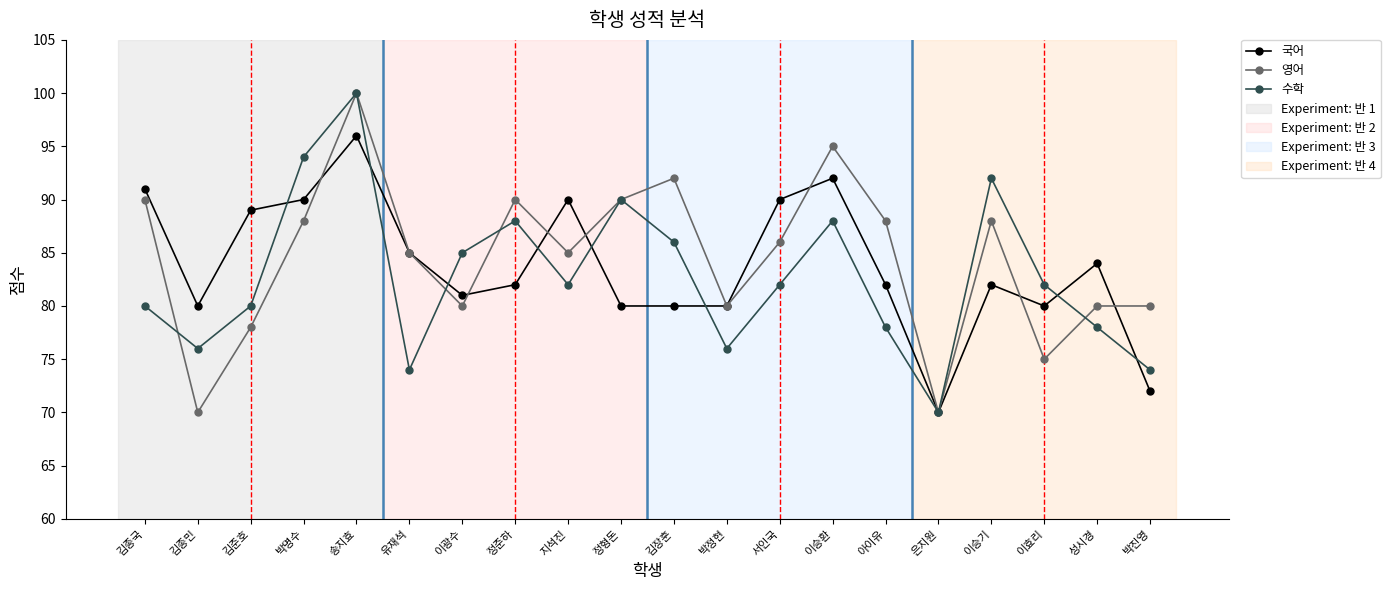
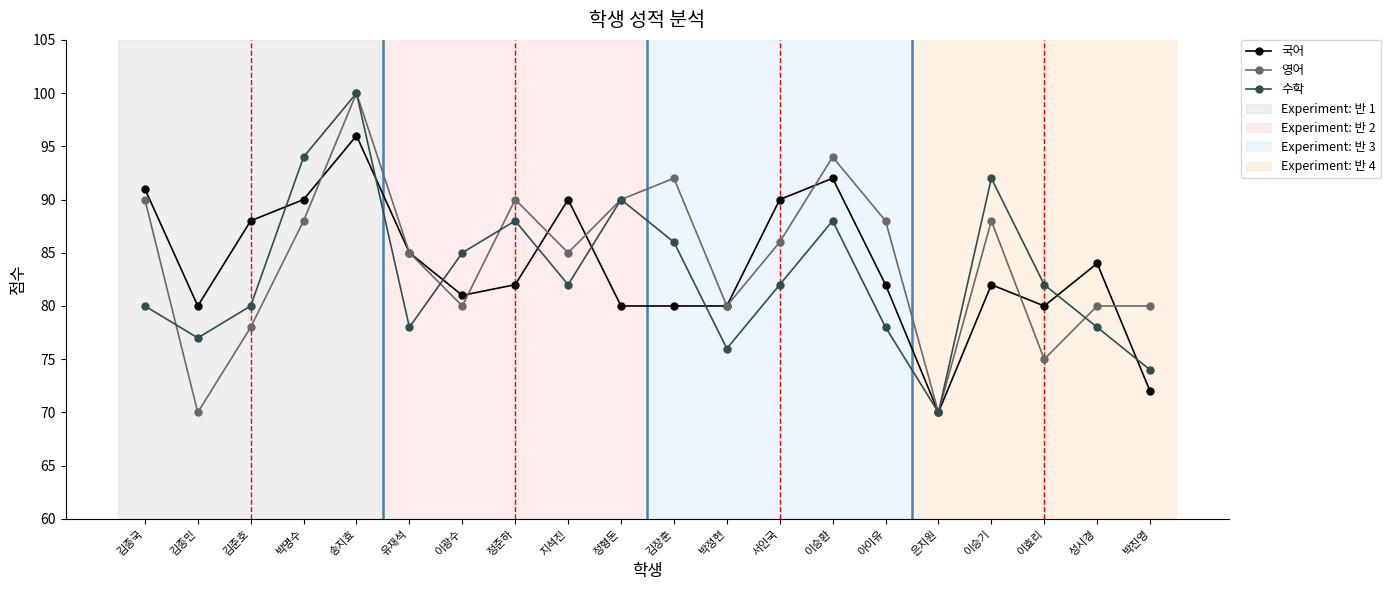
수학, 김종민: 76 -> 77
국어, 김준호: 89 -> 88
수학, 유재석: 74 -> 78
영어, 이승환: 95 -> 94
